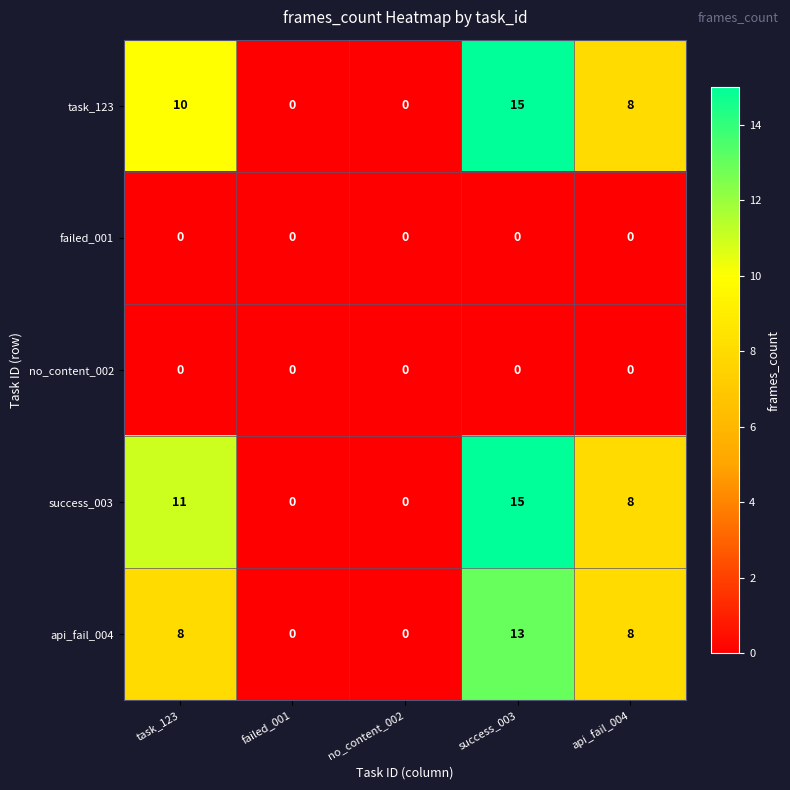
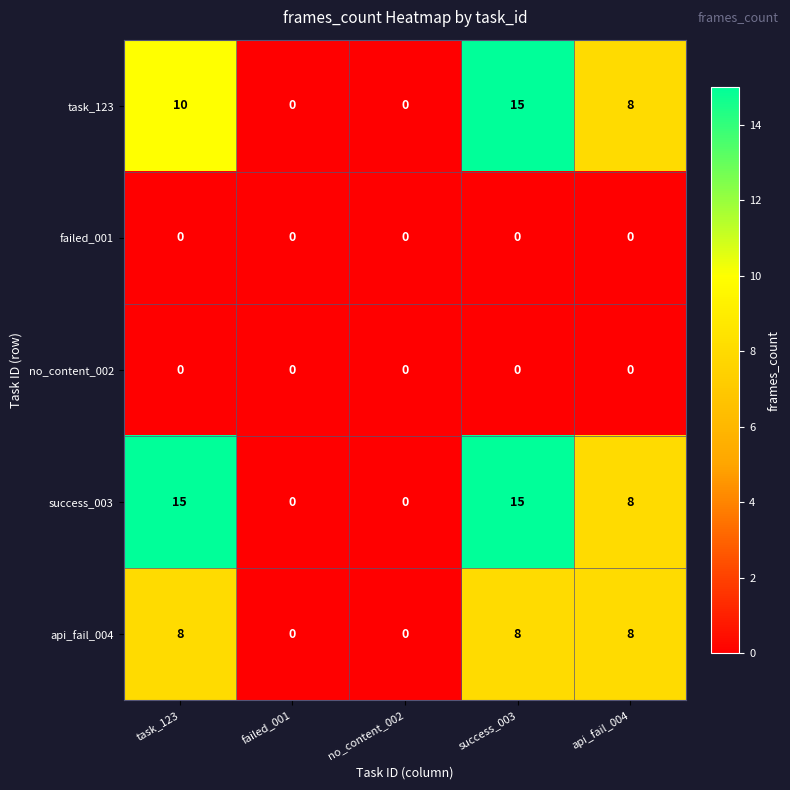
success_003, task_123: 11 -> 15
api_fail_004, success_003: 13 -> 8
